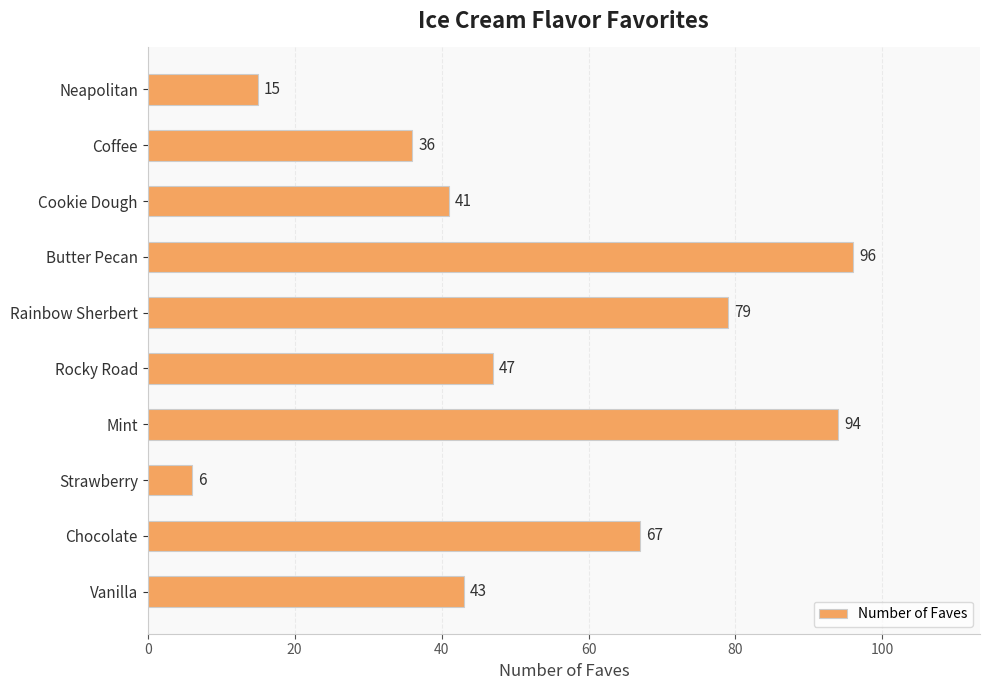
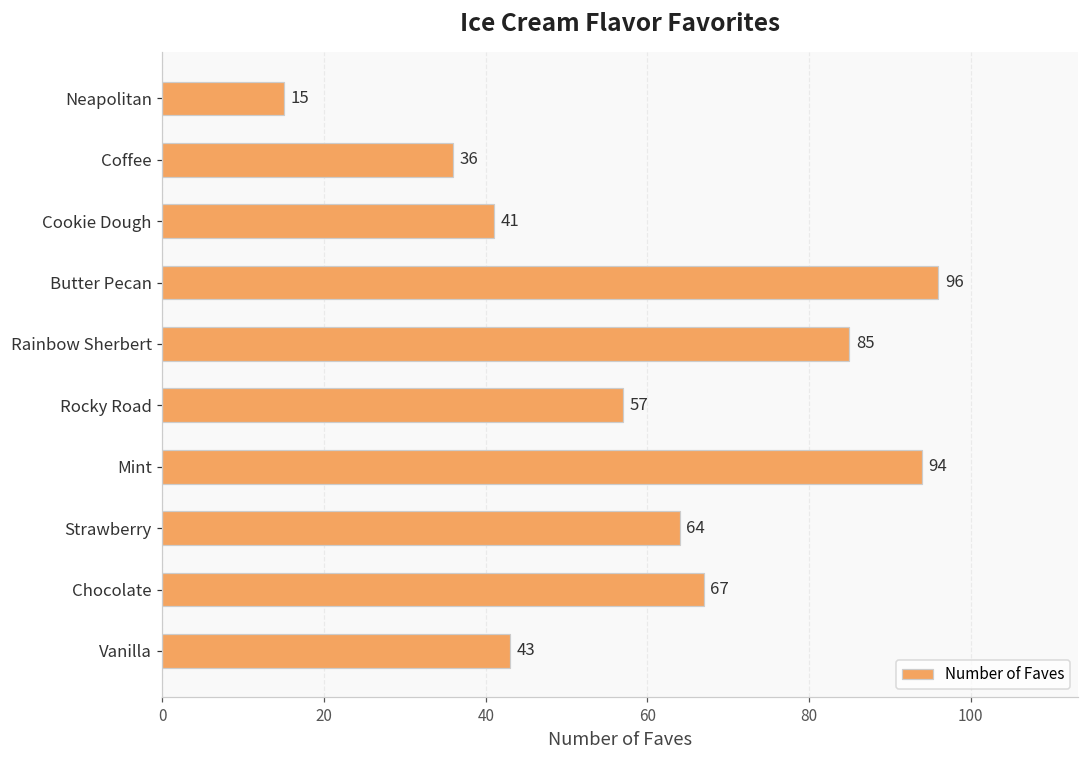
Rainbow Sherbert: 79 -> 85
Rocky Road: 47 -> 57
Strawberry: 6 -> 64
